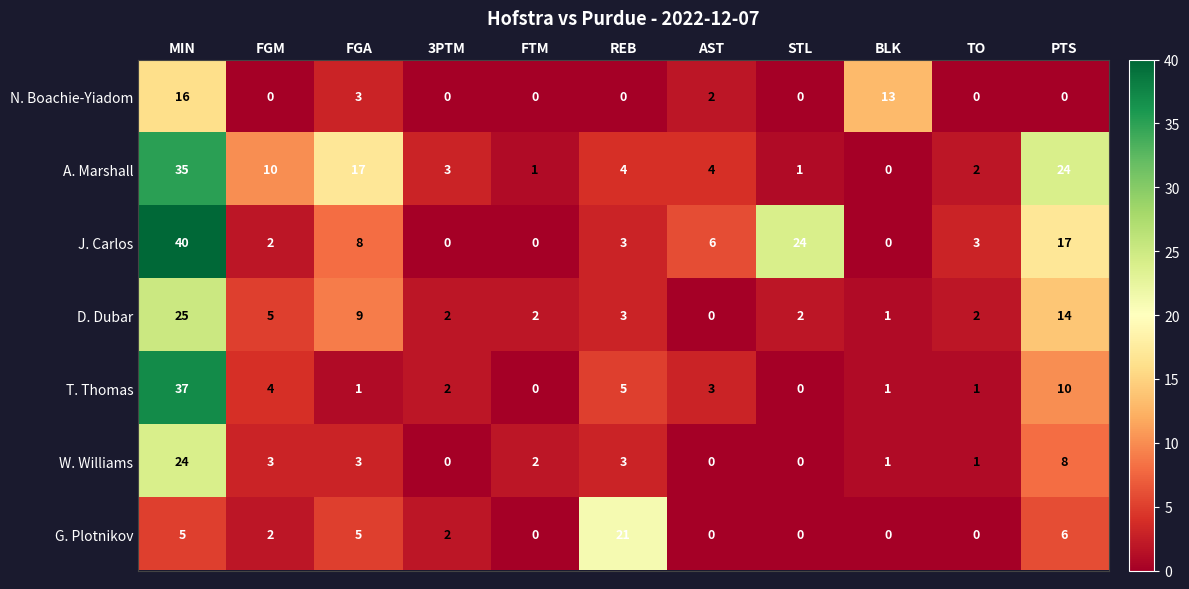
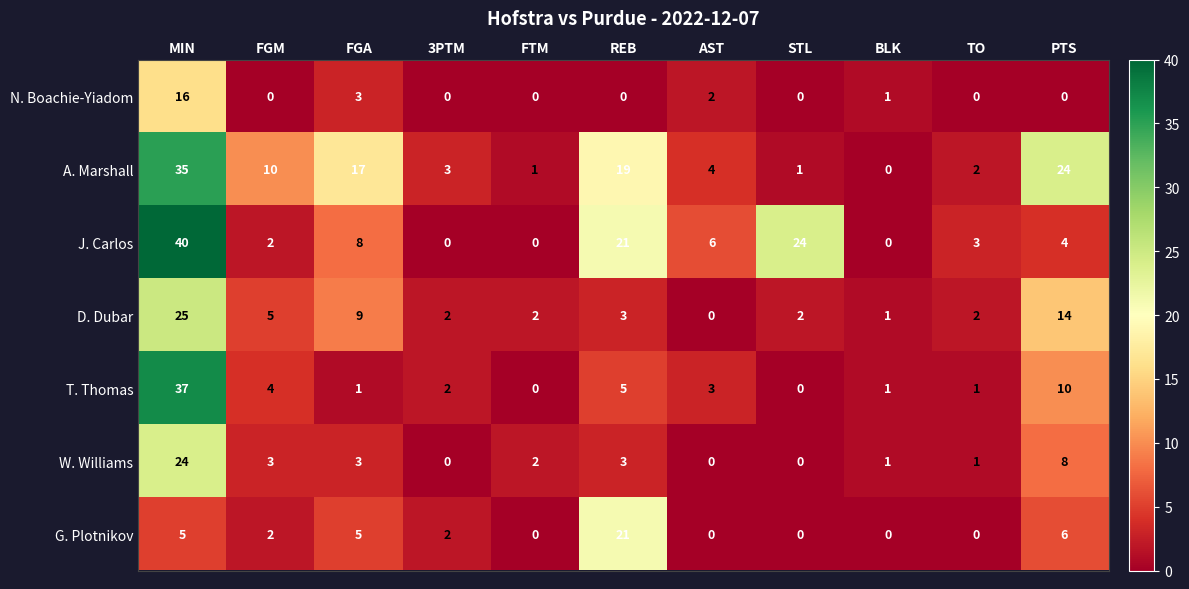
N. Boachie-Yiadom, BLK: 13 -> 1
A. Marshall, REB: 4 -> 19
J. Carlos, REB: 3 -> 21
J. Carlos, PTS: 17 -> 4
